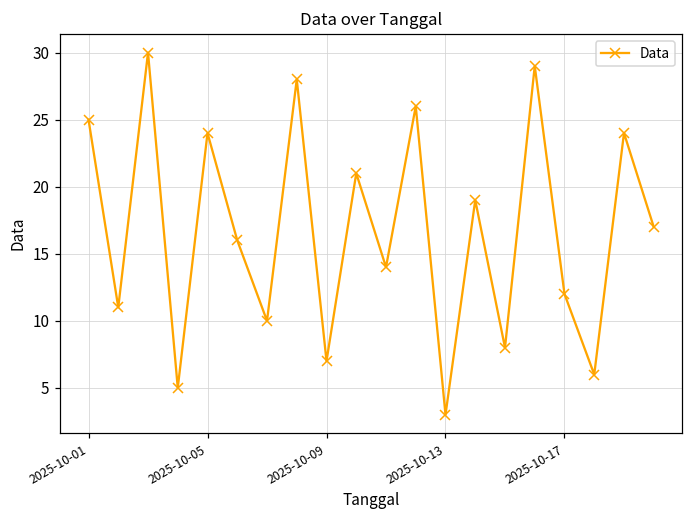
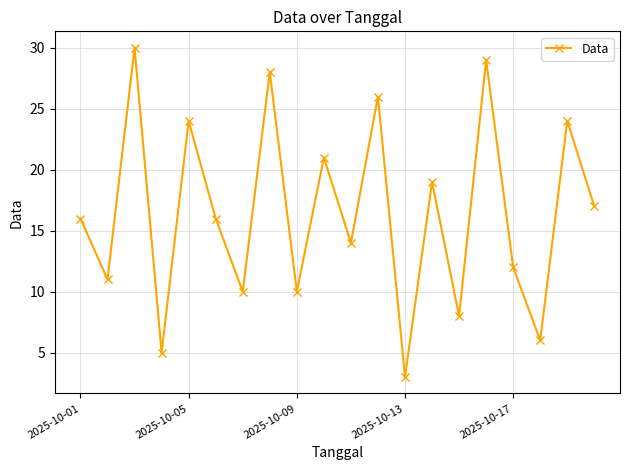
2025-10-01: 25 -> 16
2025-10-09: 7 -> 10
